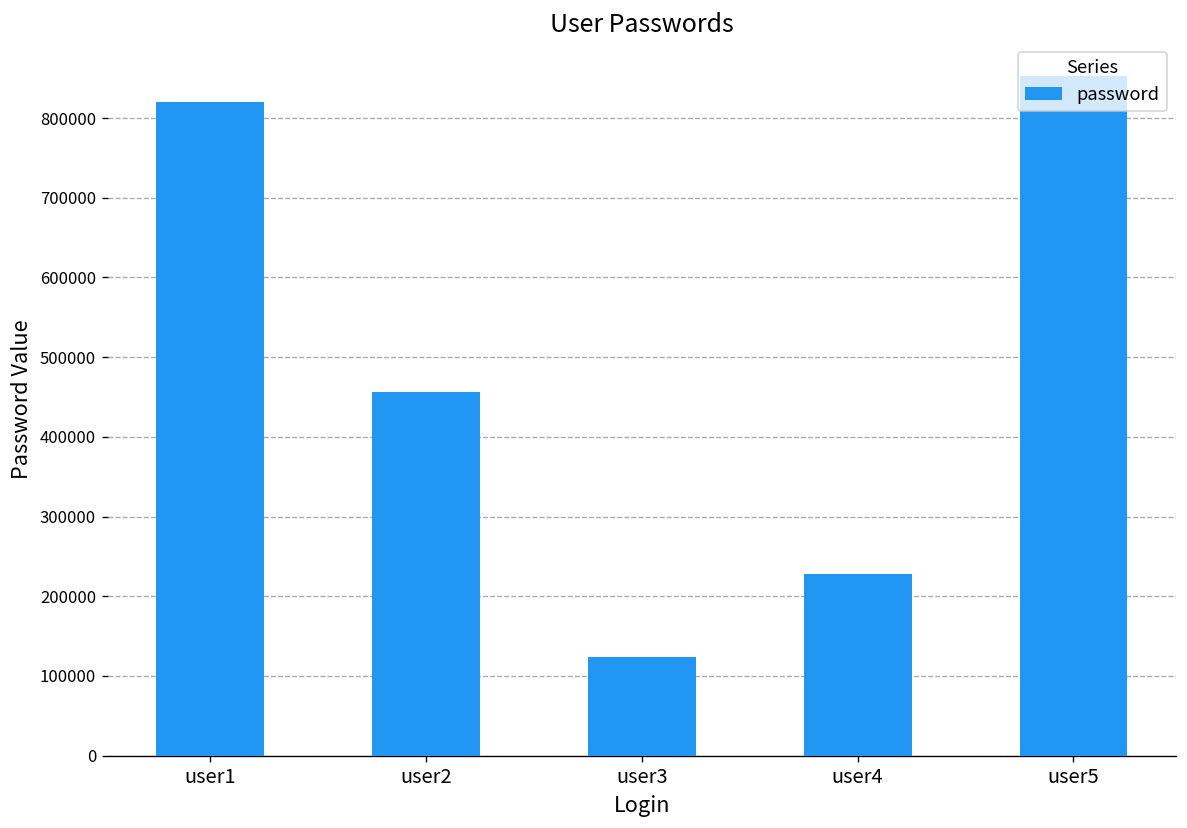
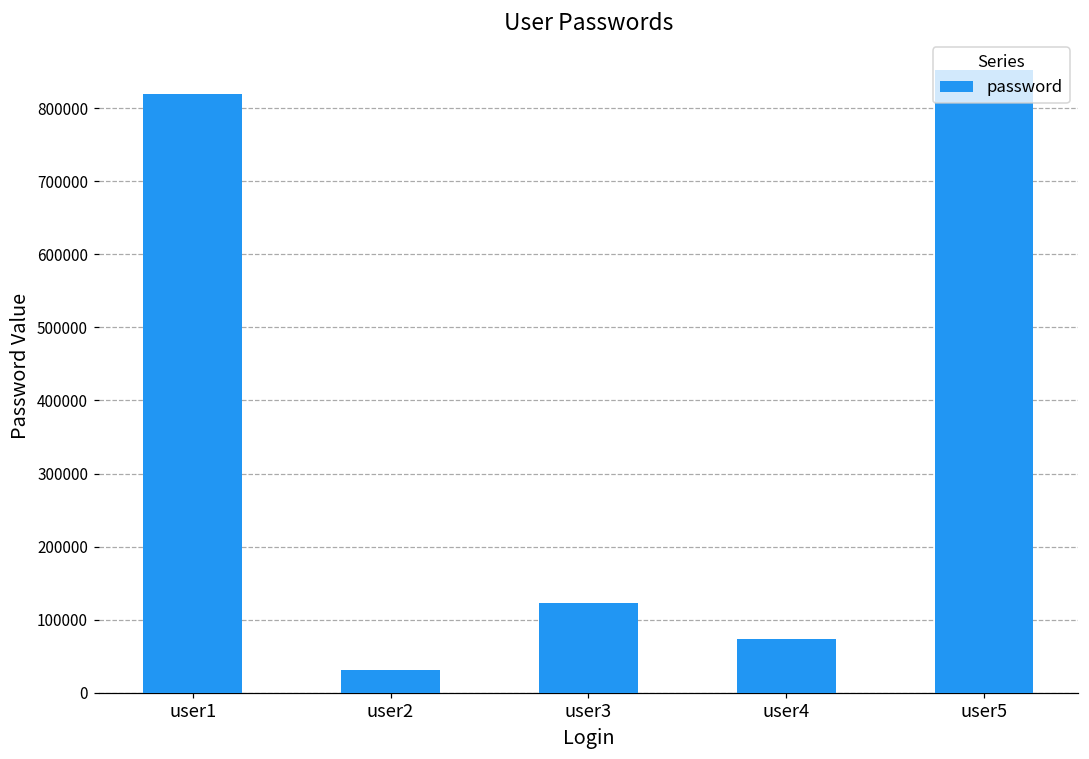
user2: 460000 -> 30000
user4: 230000 -> 70000
